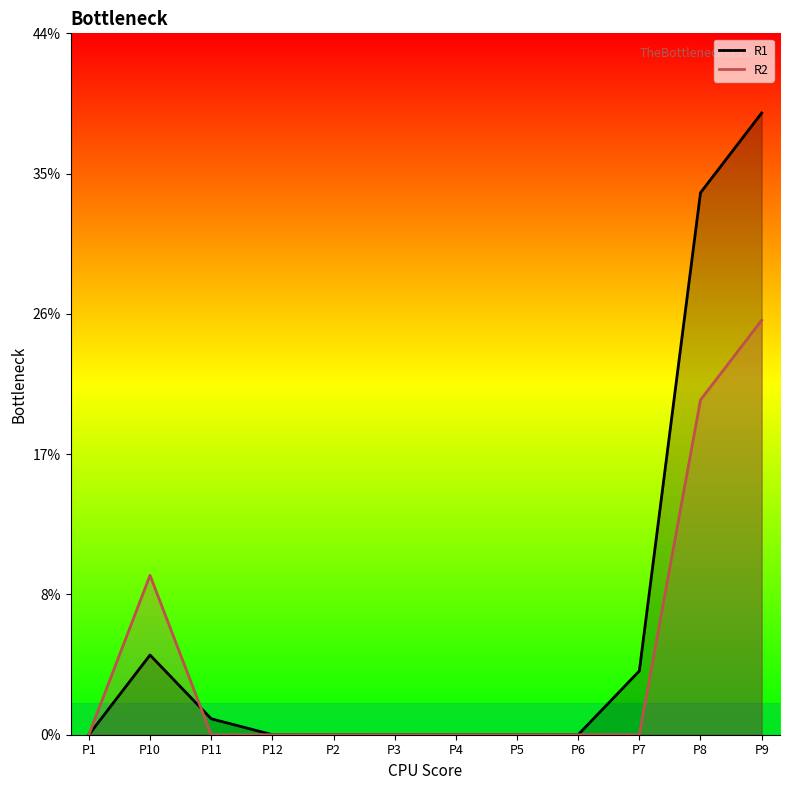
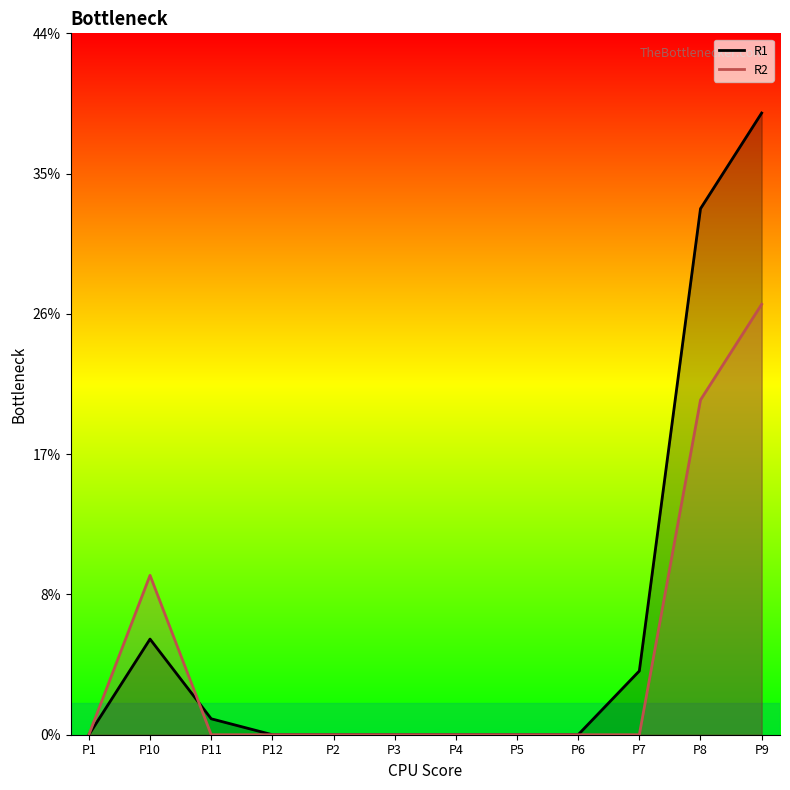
R1, P10: 5% -> 6%
R1, P8: 34% -> 33%
R2, P9: 26% -> 27%
